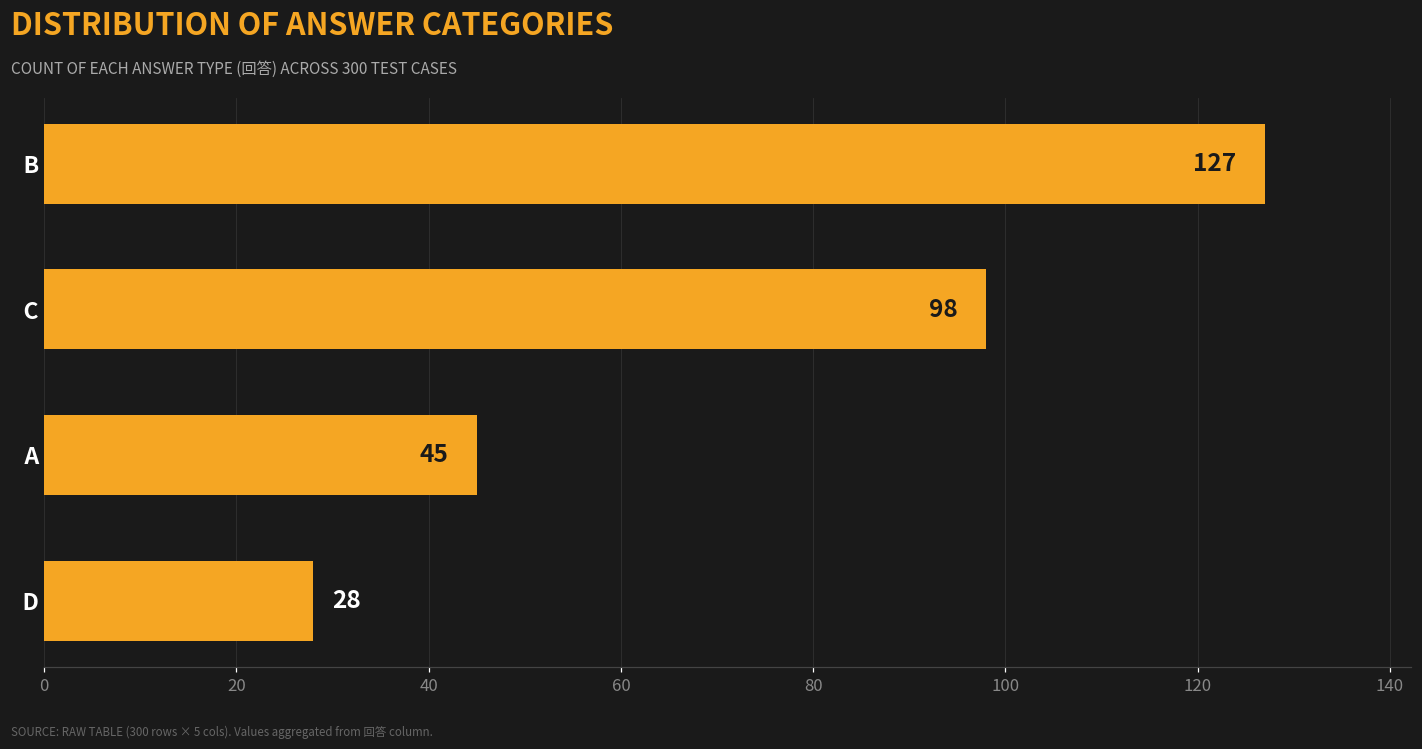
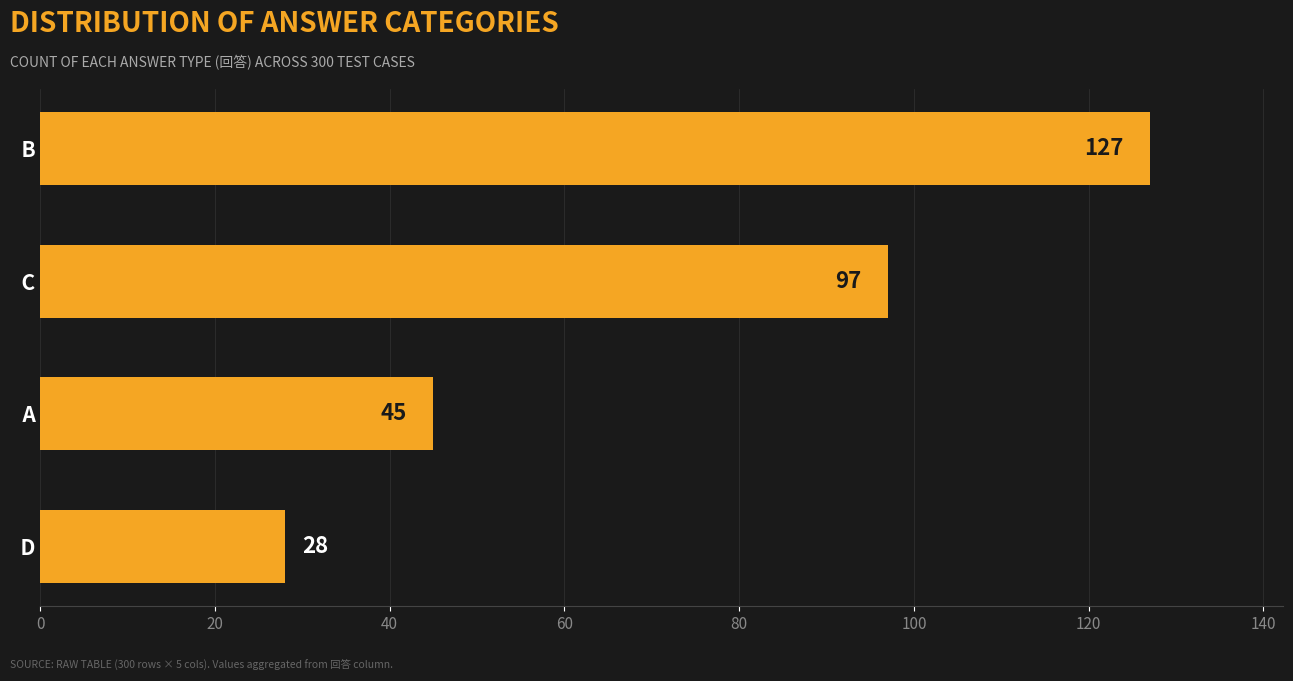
C: 98 -> 97
